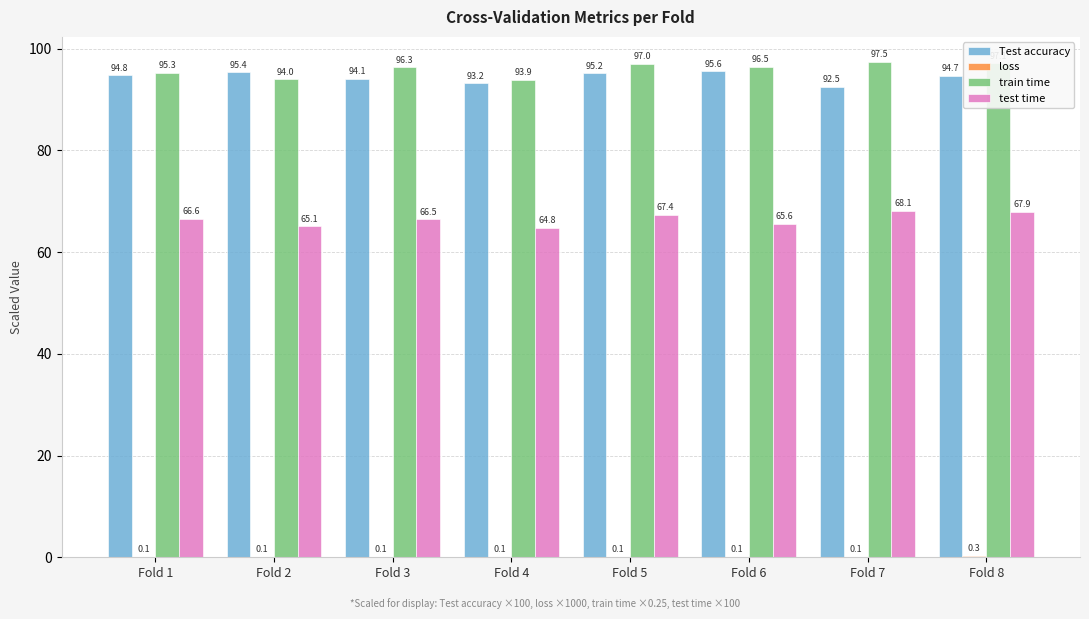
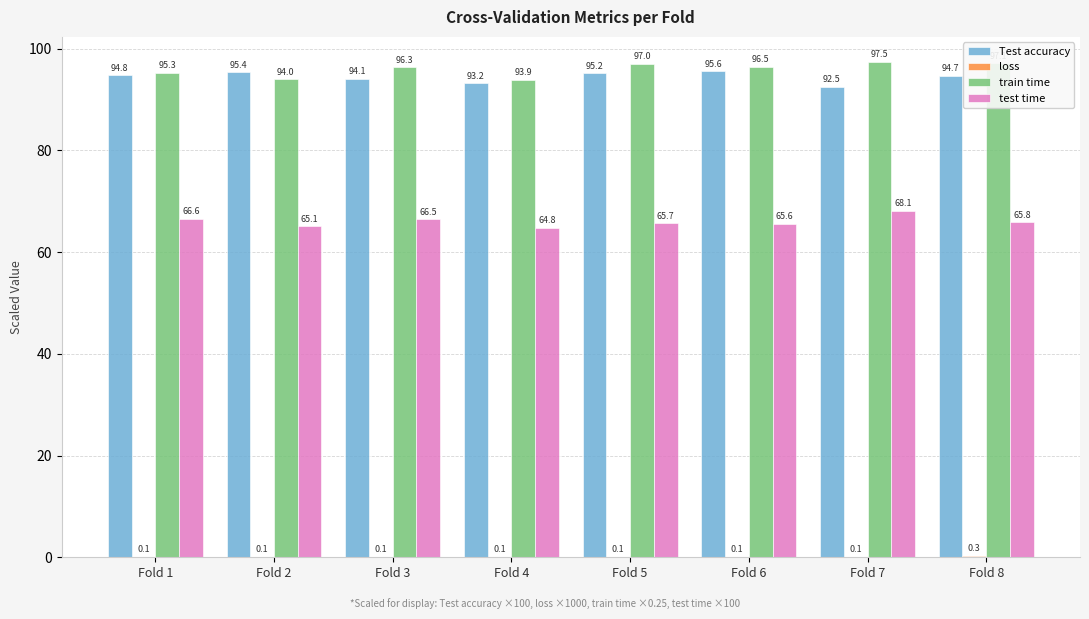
test time, Fold 5: 67.4 -> 65.7
test time, Fold 8: 67.9 -> 65.8
